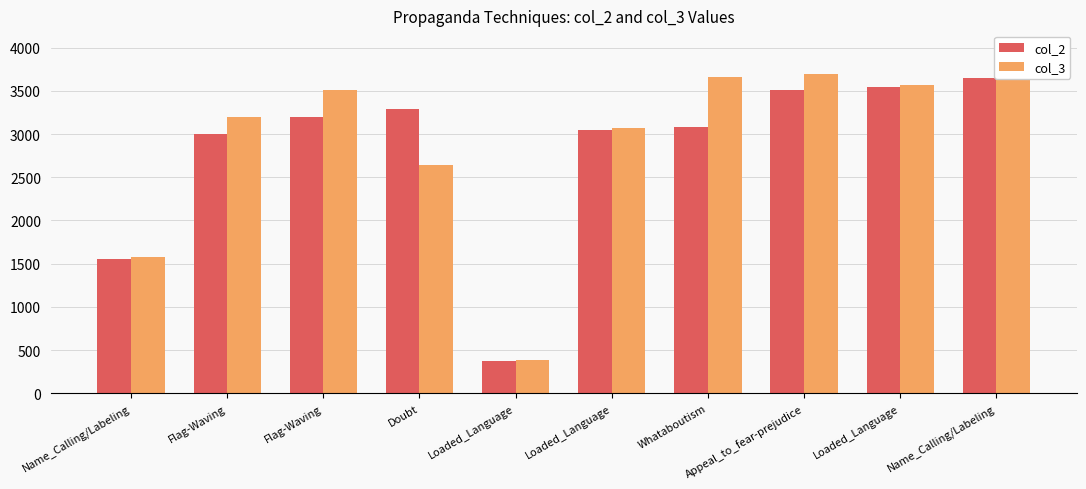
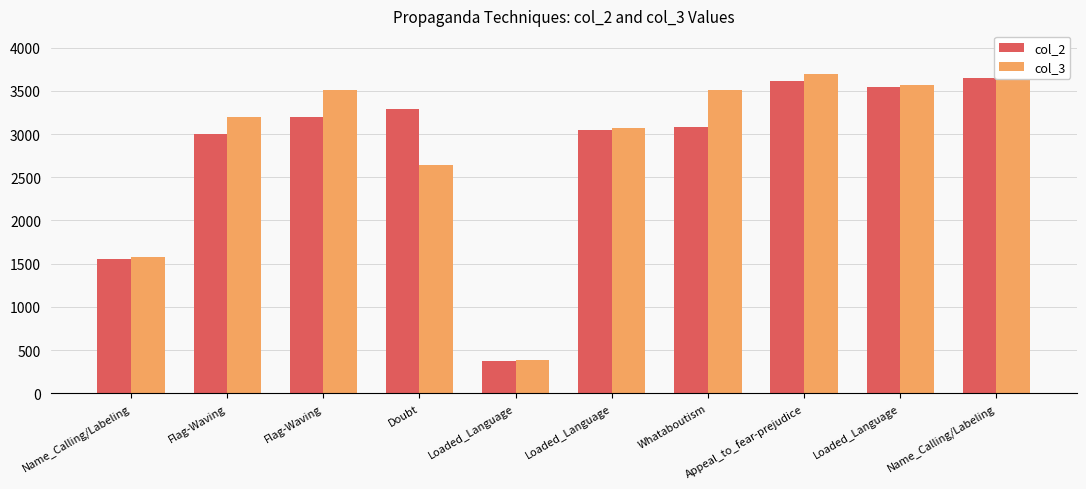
col_3, Whataboutism: 3700 -> 3500
col_2, Appeal_to_fear-prejudice: 3500 -> 3600
